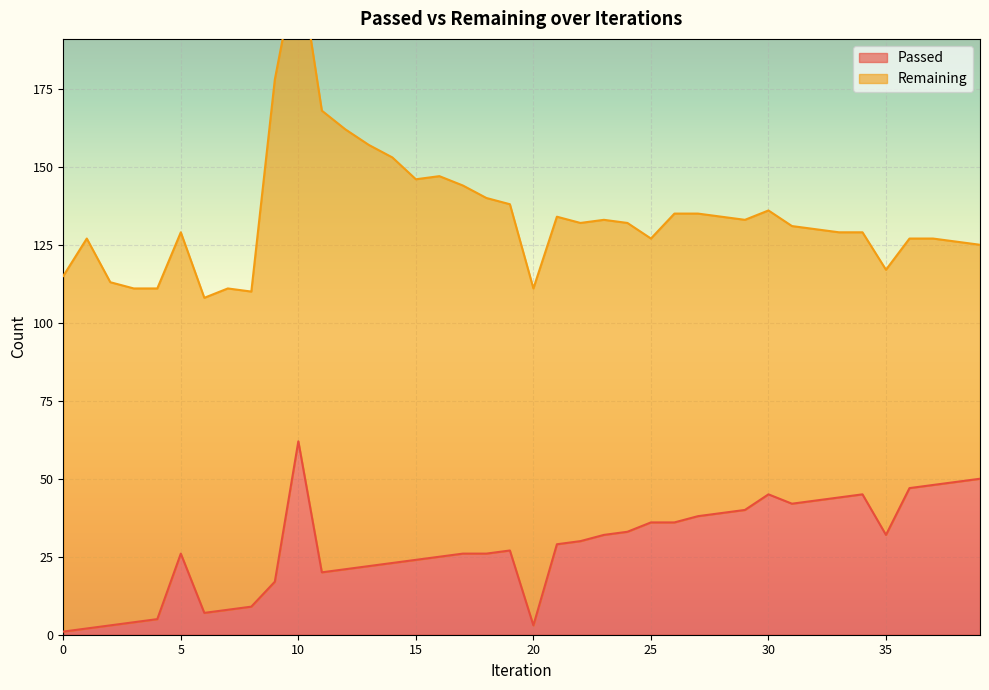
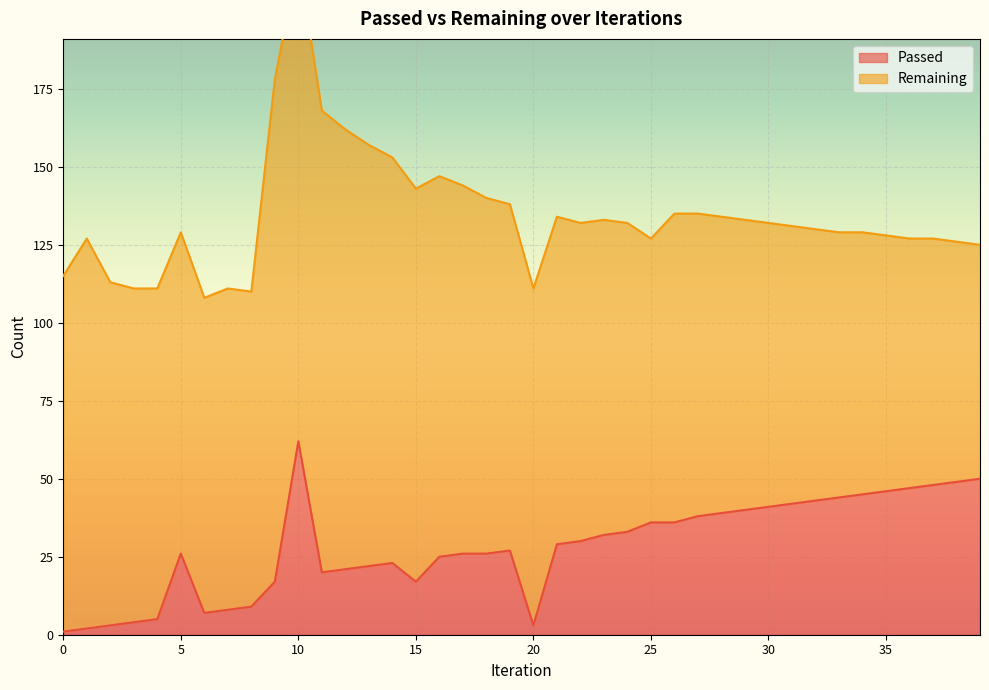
Passed, 15: 24 -> 17
Remaining, 15: 122 -> 126
Passed, 30: 45 -> 41
Passed, 35: 32 -> 46
Remaining, 35: 85 -> 82
